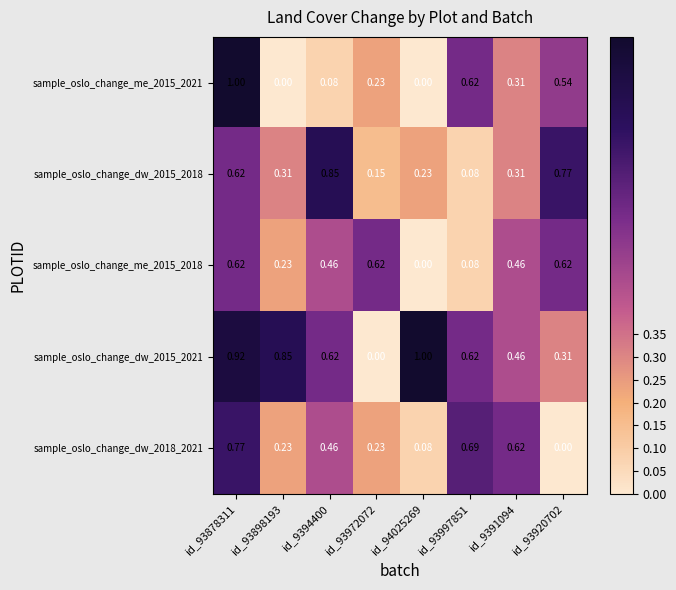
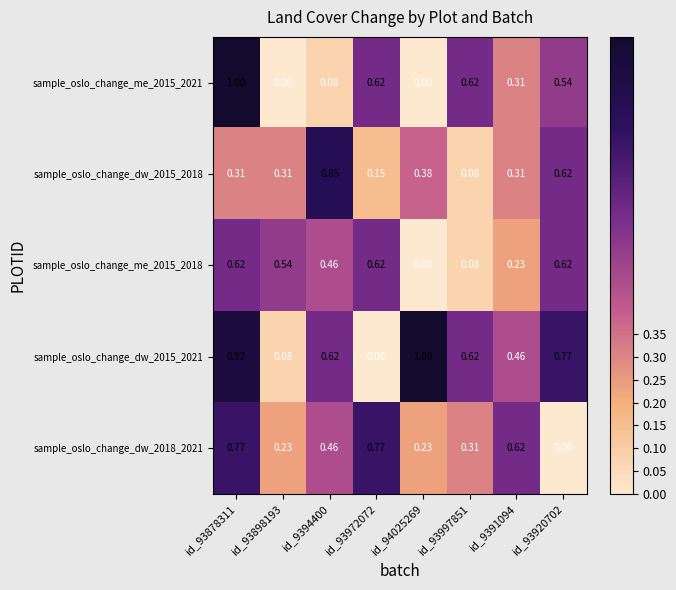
sample_oslo_change_me_2015_2021, id_93972072: 0.23 -> 0.62
sample_oslo_change_dw_2015_2018, id_93878311: 0.62 -> 0.31
sample_oslo_change_dw_2015_2018, id_94025269: 0.23 -> 0.38
sample_oslo_change_dw_2015_2018, id_93920702: 0.77 -> 0.62
sample_oslo_change_me_2015_2018, id_93898193: 0.23 -> 0.54
sample_oslo_change_me_2015_2018, id_9391094: 0.46 -> 0.23
sample_oslo_change_dw_2015_2021, id_93898193: 0.85 -> 0.08
sample_oslo_change_dw_2015_2021, id_93920702: 0.31 -> 0.77
sample_oslo_change_dw_2018_2021, id_93972072: 0.23 -> 0.77
sample_oslo_change_dw_2018_2021, id_94025269: 0.08 -> 0.23
sample_oslo_change_dw_2018_2021, id_93997851: 0.69 -> 0.31
